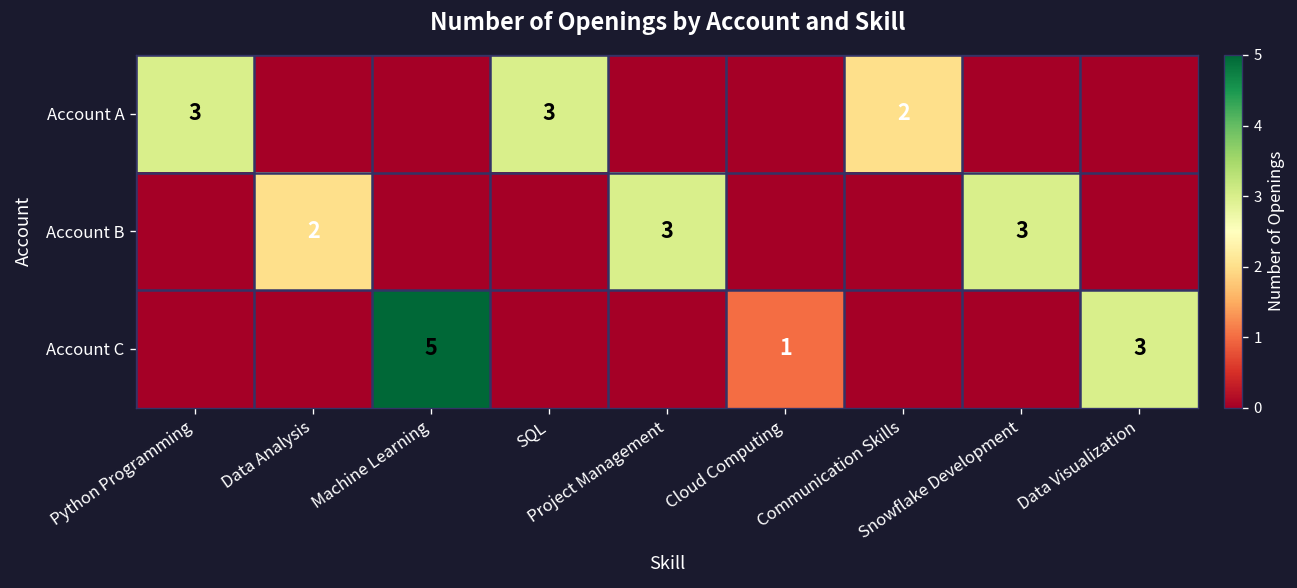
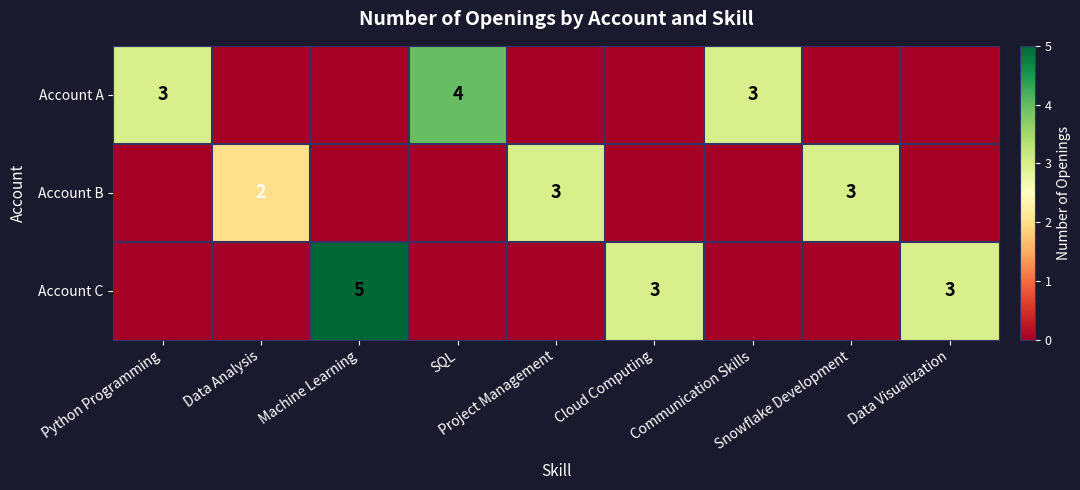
Account A, SQL: 3 -> 4
Account A, Communication Skills: 2 -> 3
Account C, Cloud Computing: 1 -> 3
